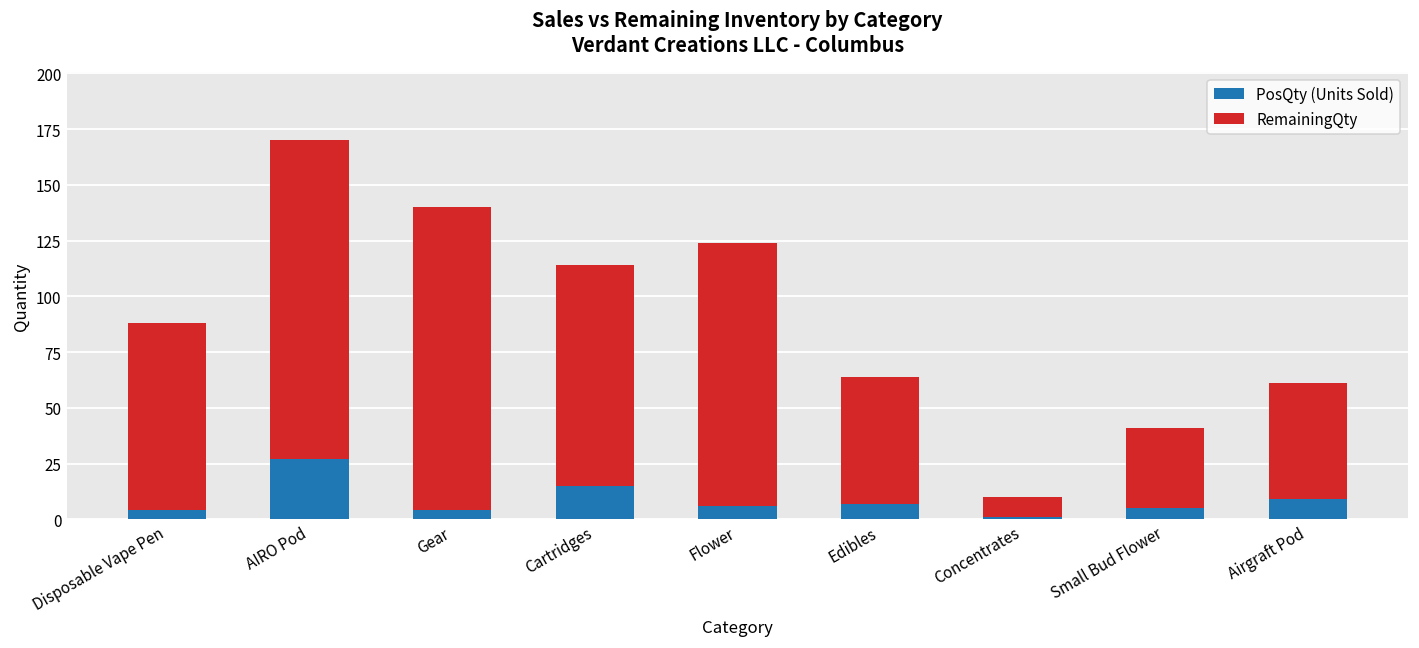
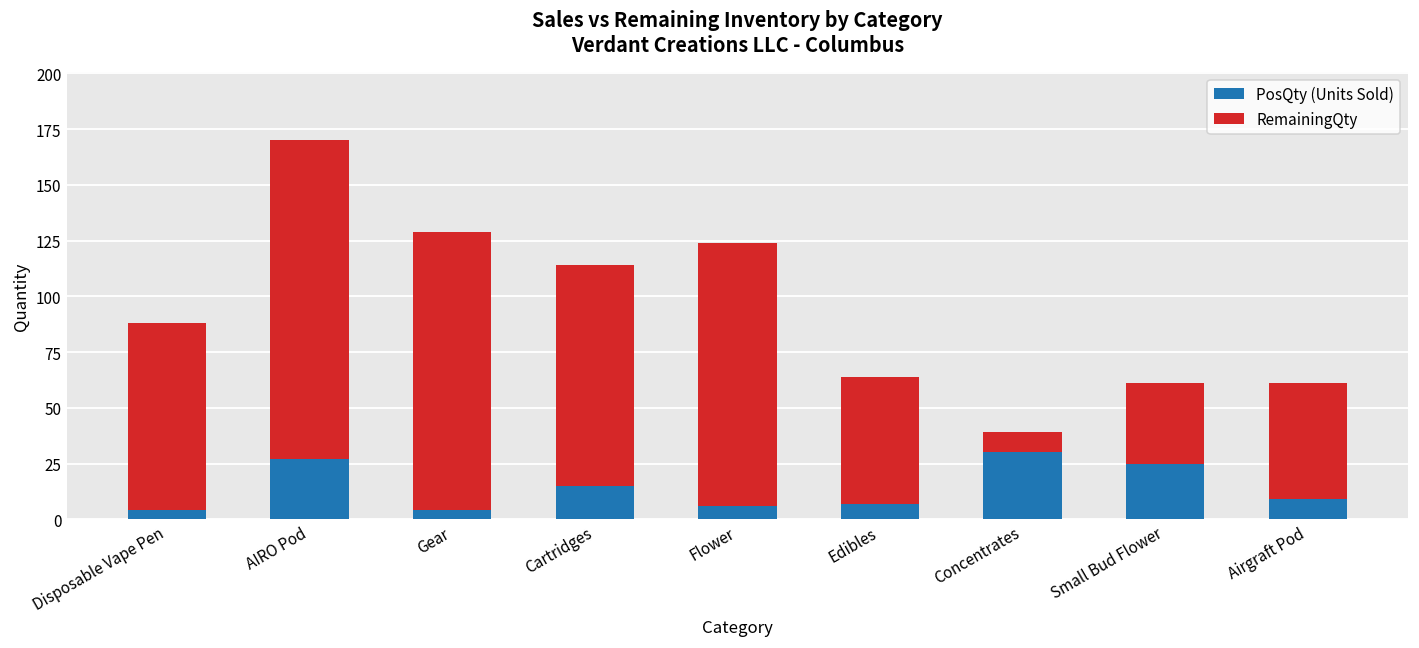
RemainingQty, Gear: 136 -> 125
PosQty (Units Sold), Concentrates: 1 -> 30
PosQty (Units Sold), Small Bud Flower: 5 -> 25
